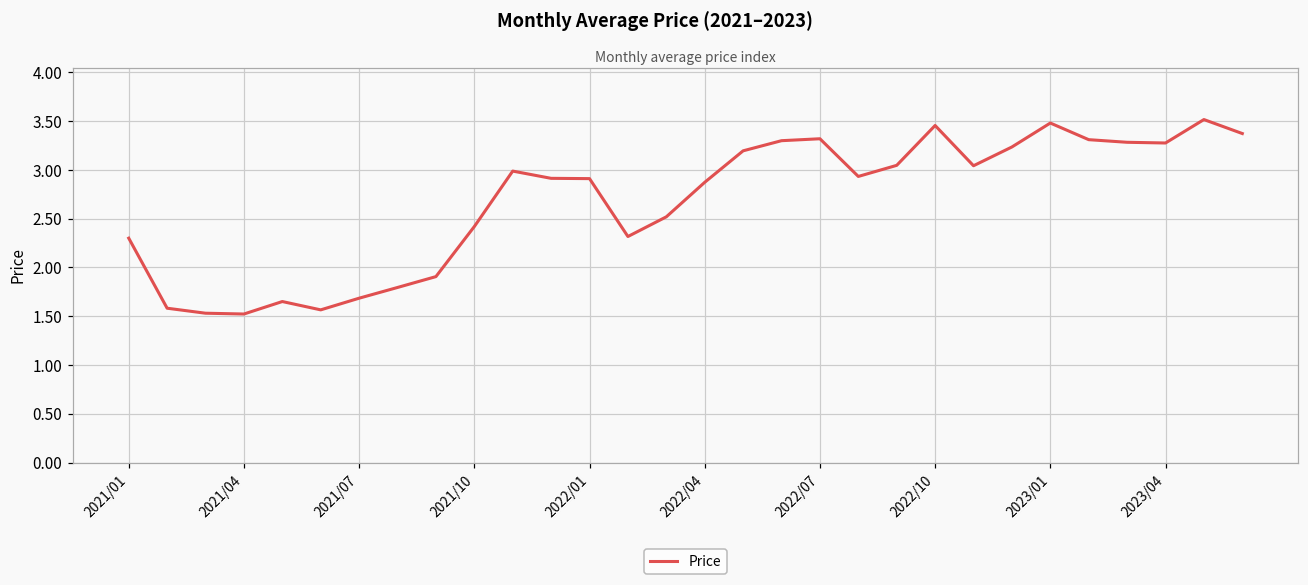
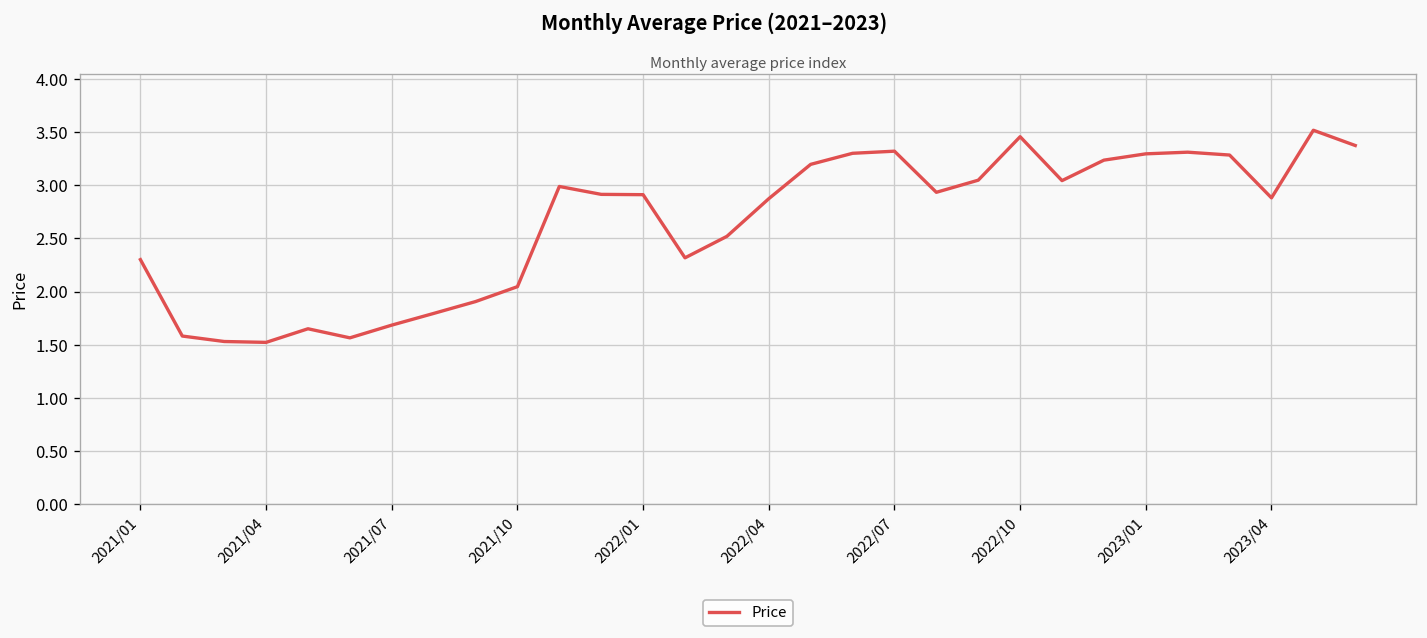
2021/10: 2.4 -> 2.0
2023/01: 3.5 -> 3.3
2023/04: 3.3 -> 2.9
